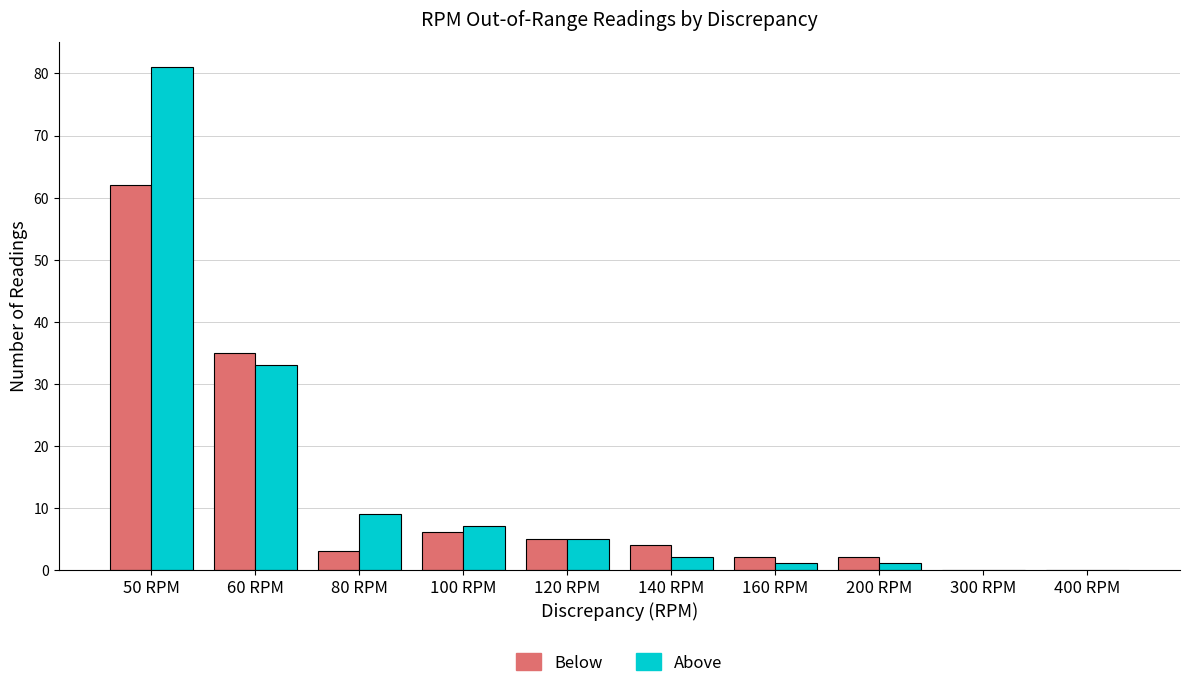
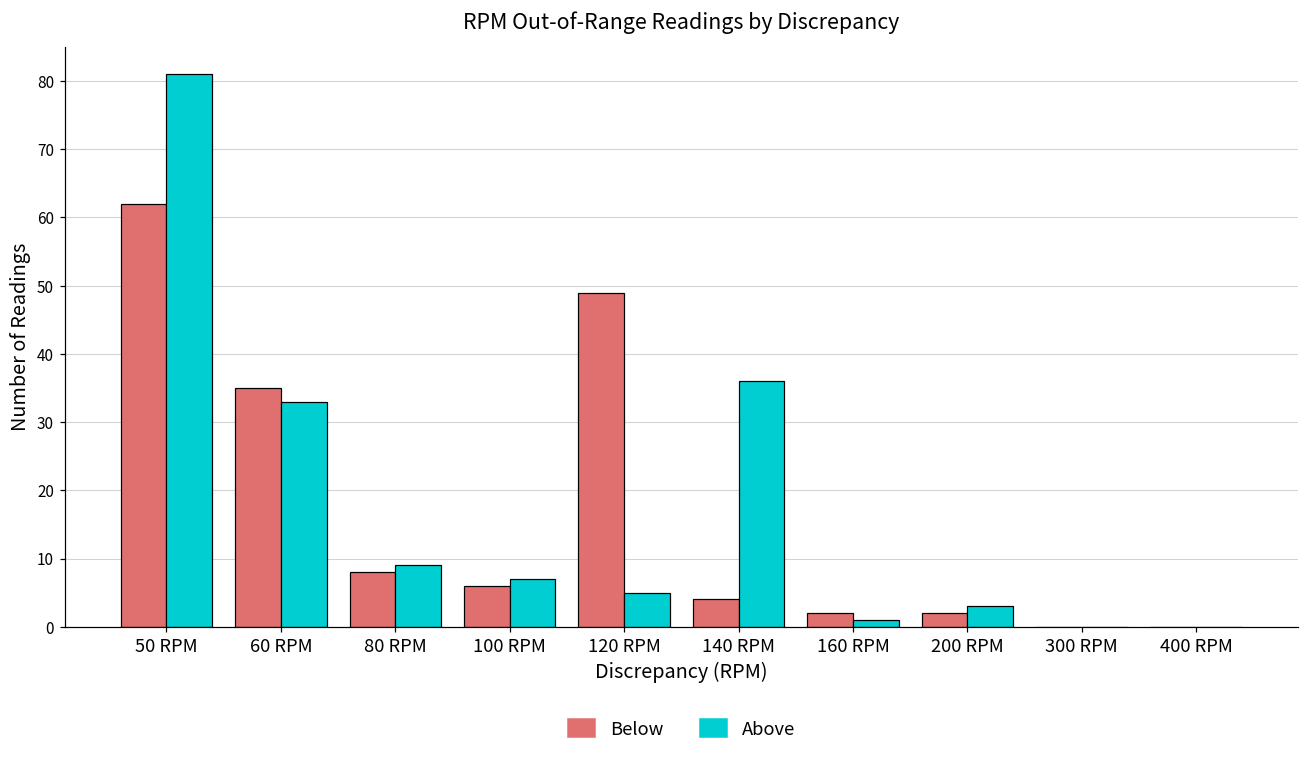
Below, 80 RPM: 3 -> 8
Below, 120 RPM: 5 -> 49
Above, 140 RPM: 2 -> 36
Above, 200 RPM: 1 -> 3
